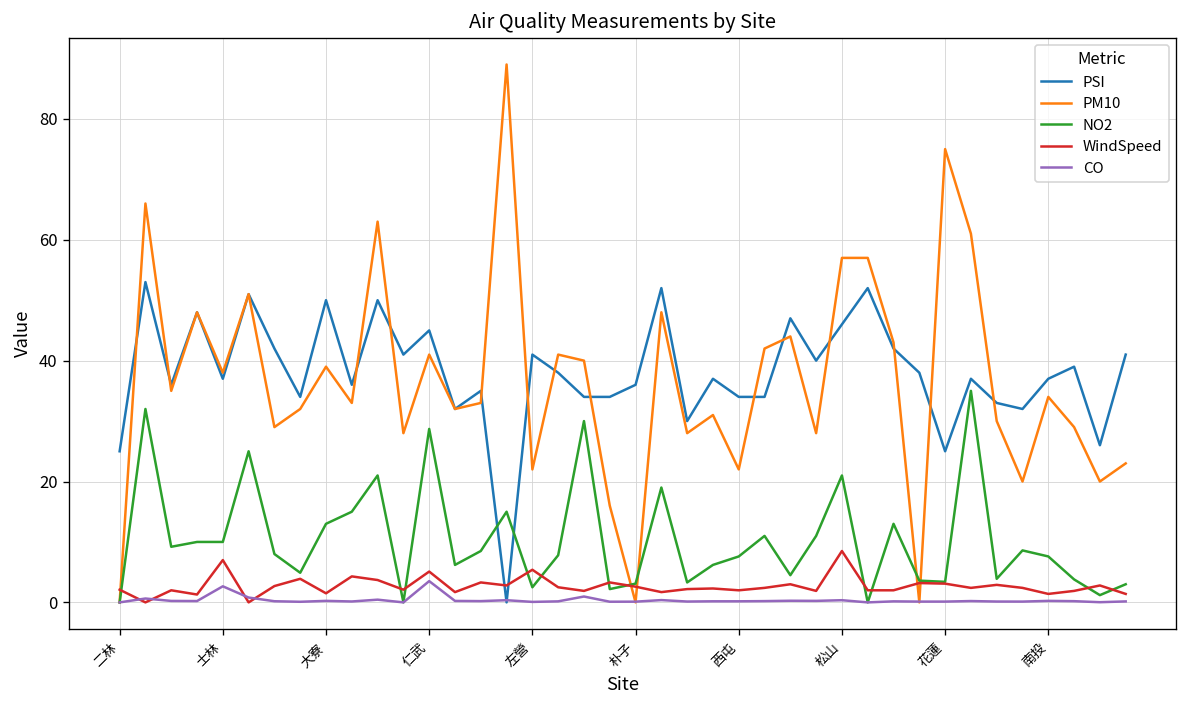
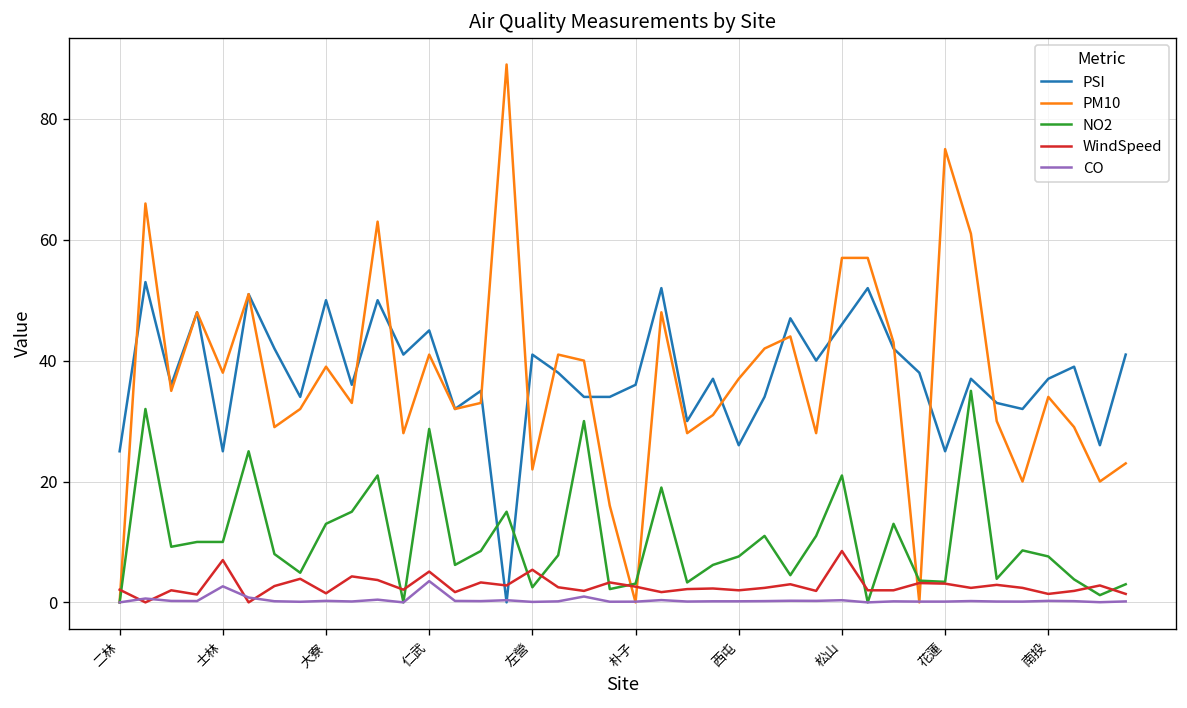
PSI, 士林: 37 -> 25
PSI, 西屯: 34 -> 26
PM10, 西屯: 22 -> 37
